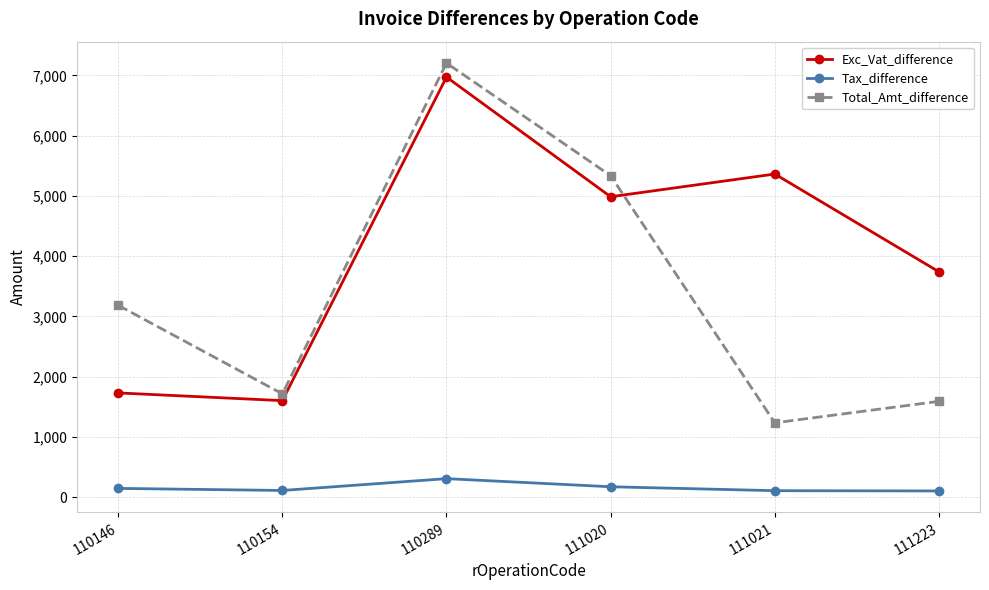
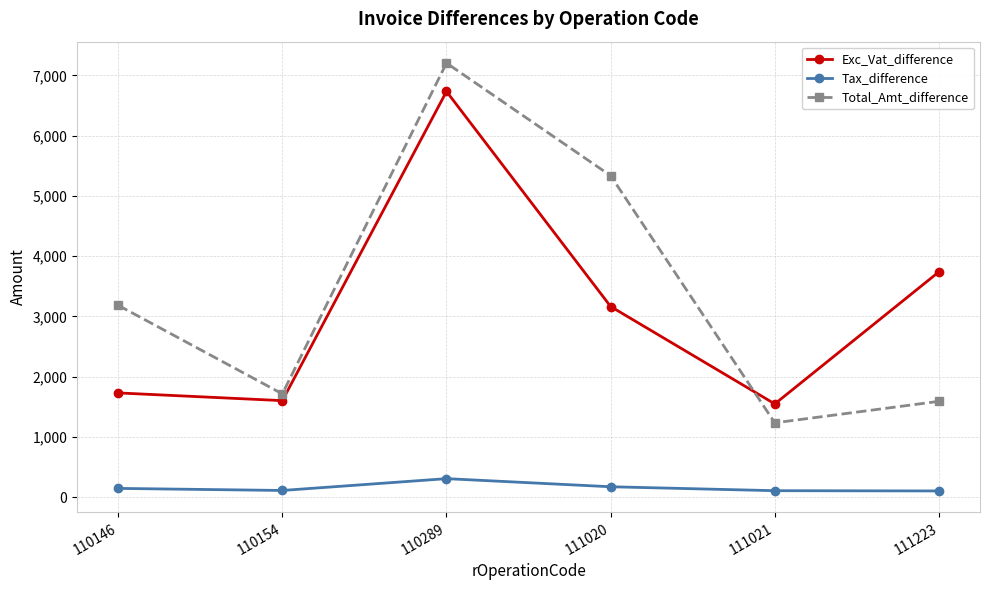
Exc_Vat_difference, 110289: 7,000 -> 6,700
Exc_Vat_difference, 111020: 5,000 -> 3,200
Exc_Vat_difference, 111021: 5,400 -> 1,500
